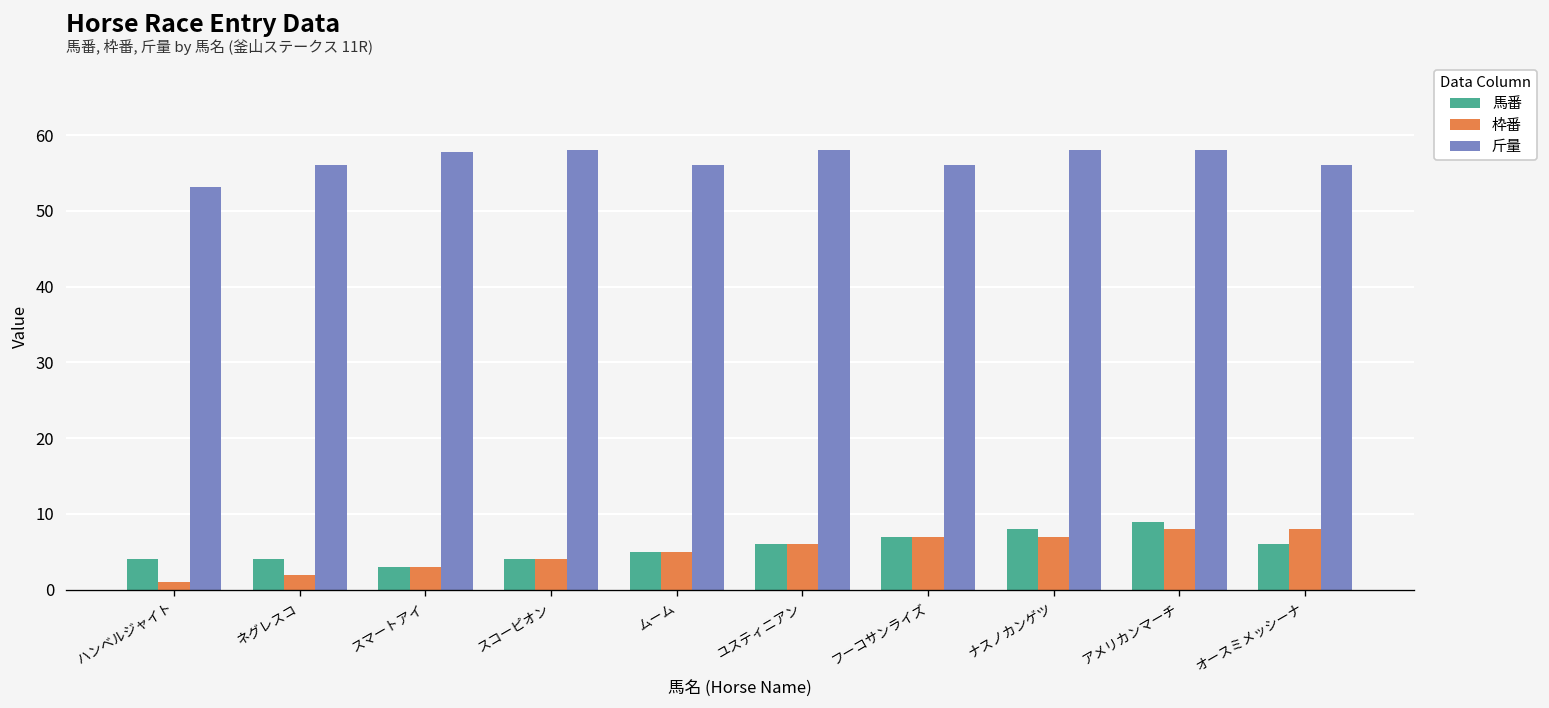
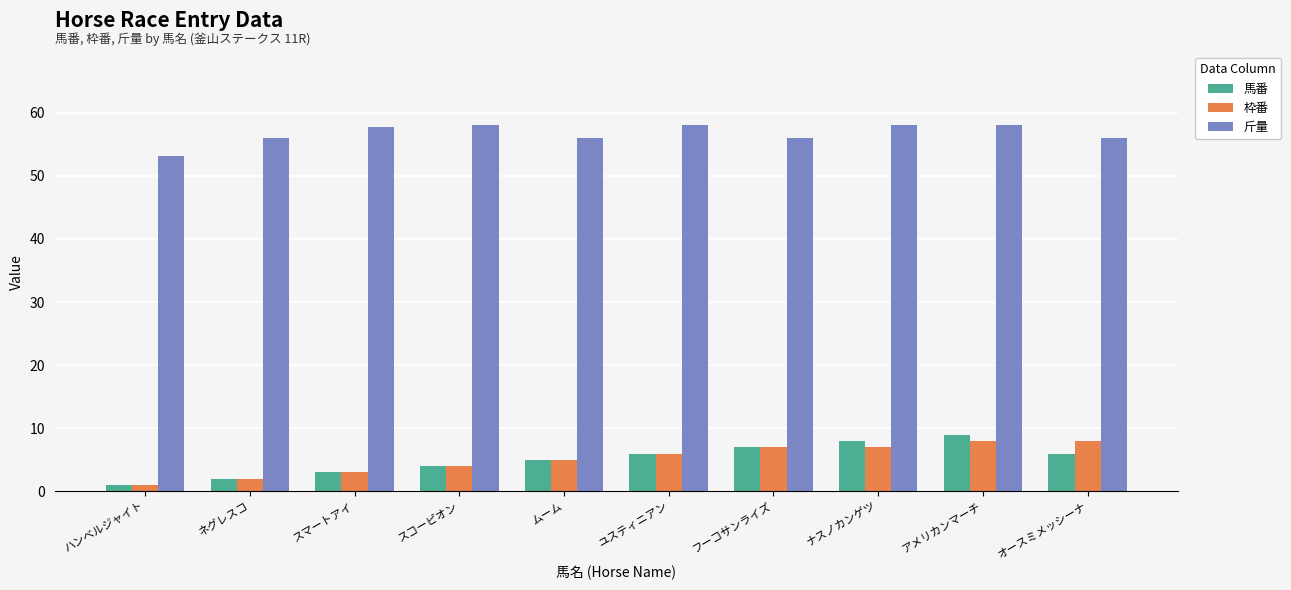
馬番, ハンベルジャイト: 4 -> 1
馬番, ネグレスコ: 4 -> 2
